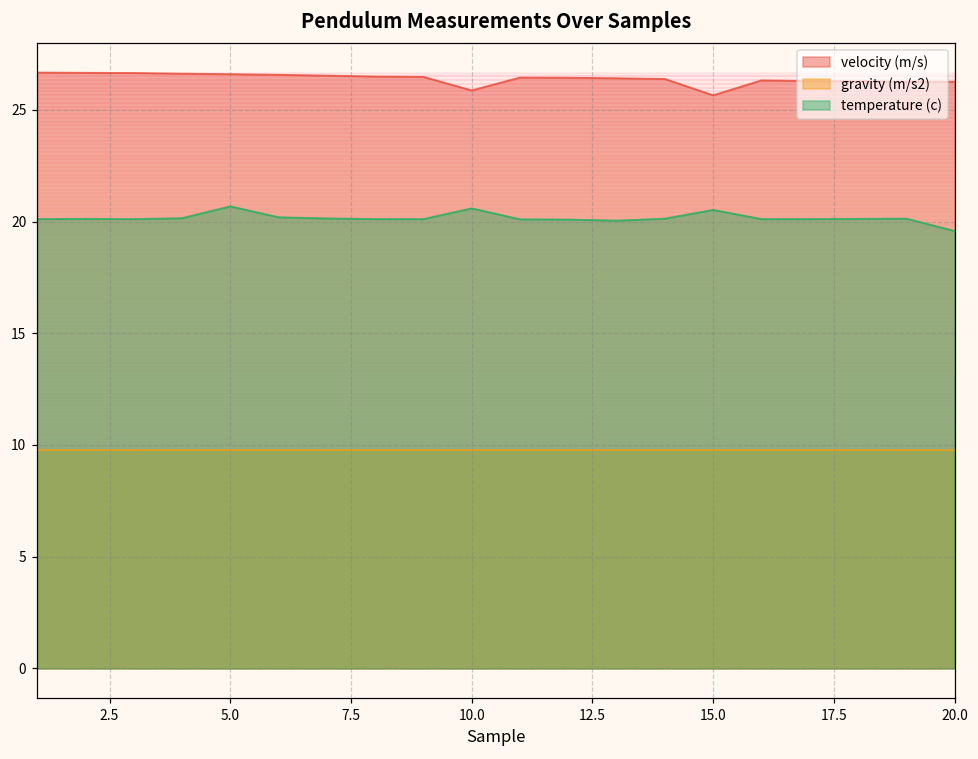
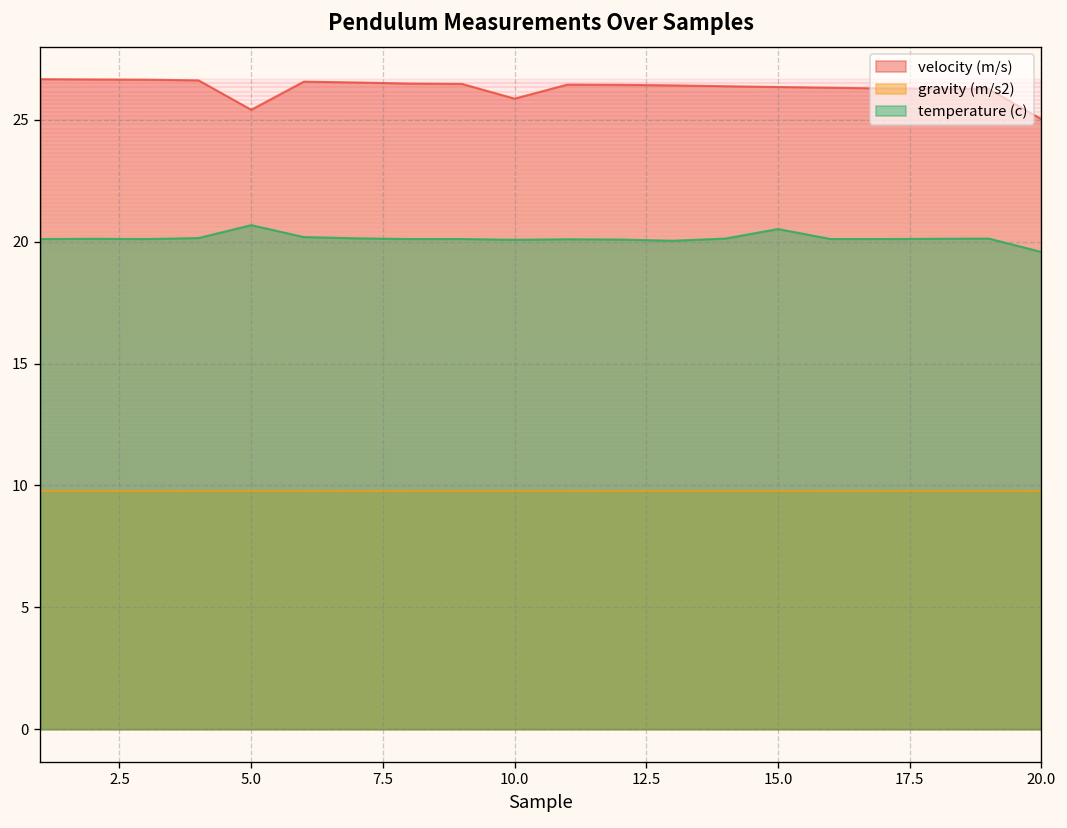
velocity (m/s), 5.0: 26.6 -> 25.4
temperature (c), 10.0: 20.6 -> 20.1
velocity (m/s), 15.0: 25.7 -> 26.3
velocity (m/s), 20.0: 26.3 -> 25.0
